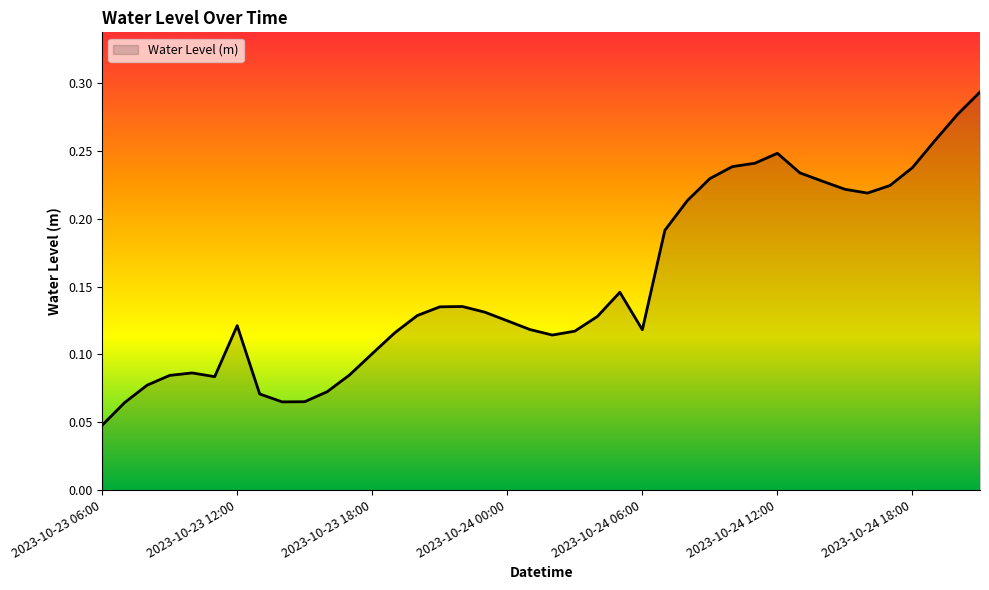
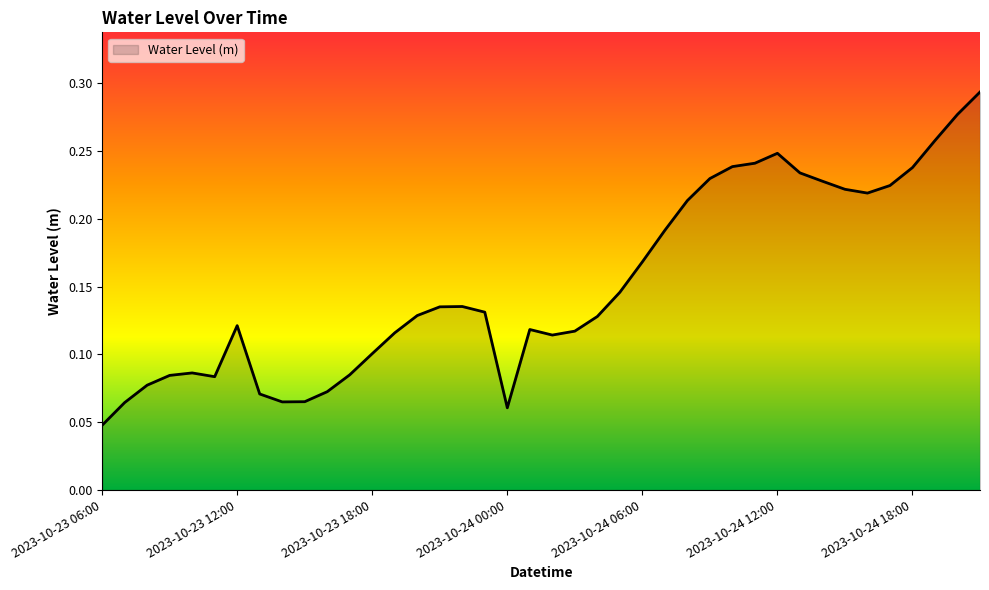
2023-10-24 00:00: 0.125 -> 0.061
2023-10-24 06:00: 0.118 -> 0.168
